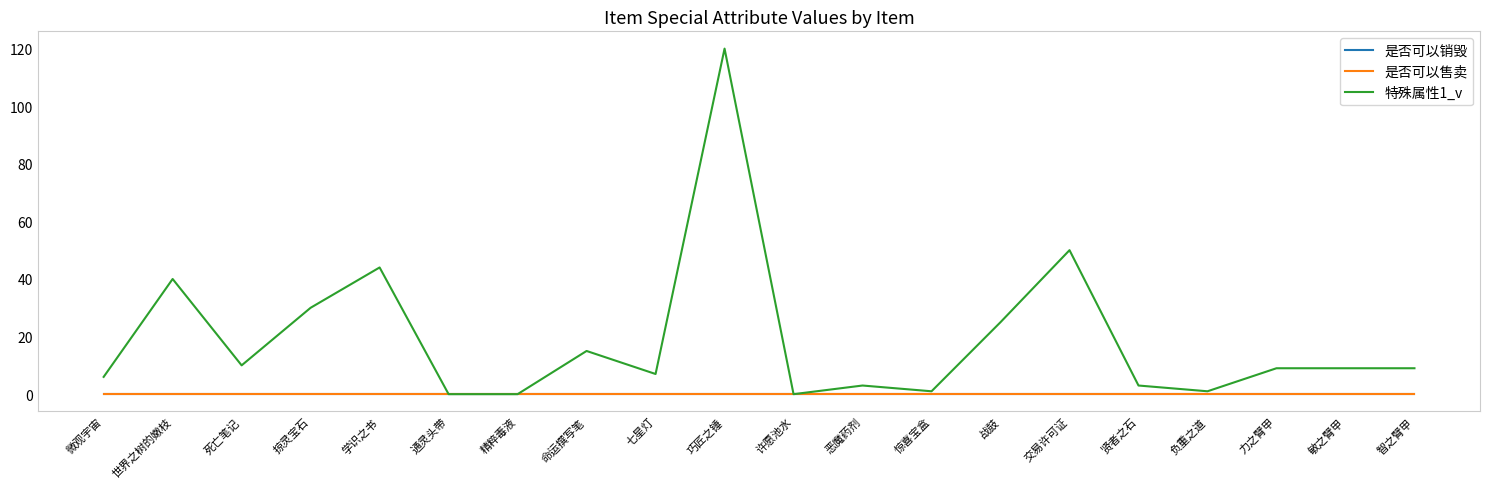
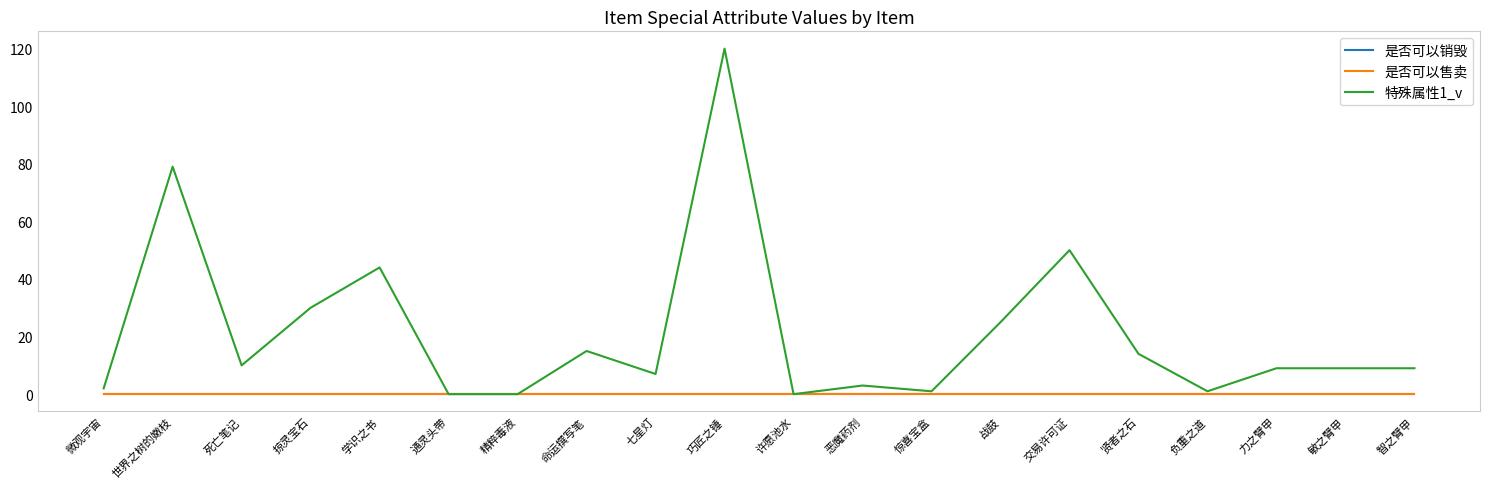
特殊属性1_v, 微观宇宙: 6 -> 2
特殊属性1_v, 世界之树的嫩枝: 40 -> 79
特殊属性1_v, 贤者之石: 3 -> 14
